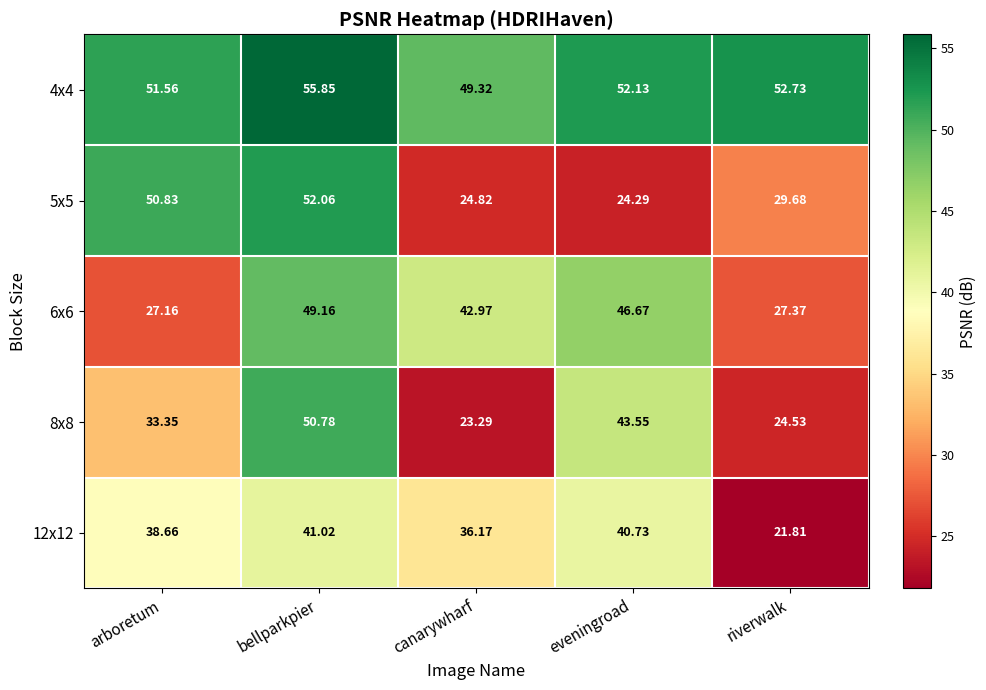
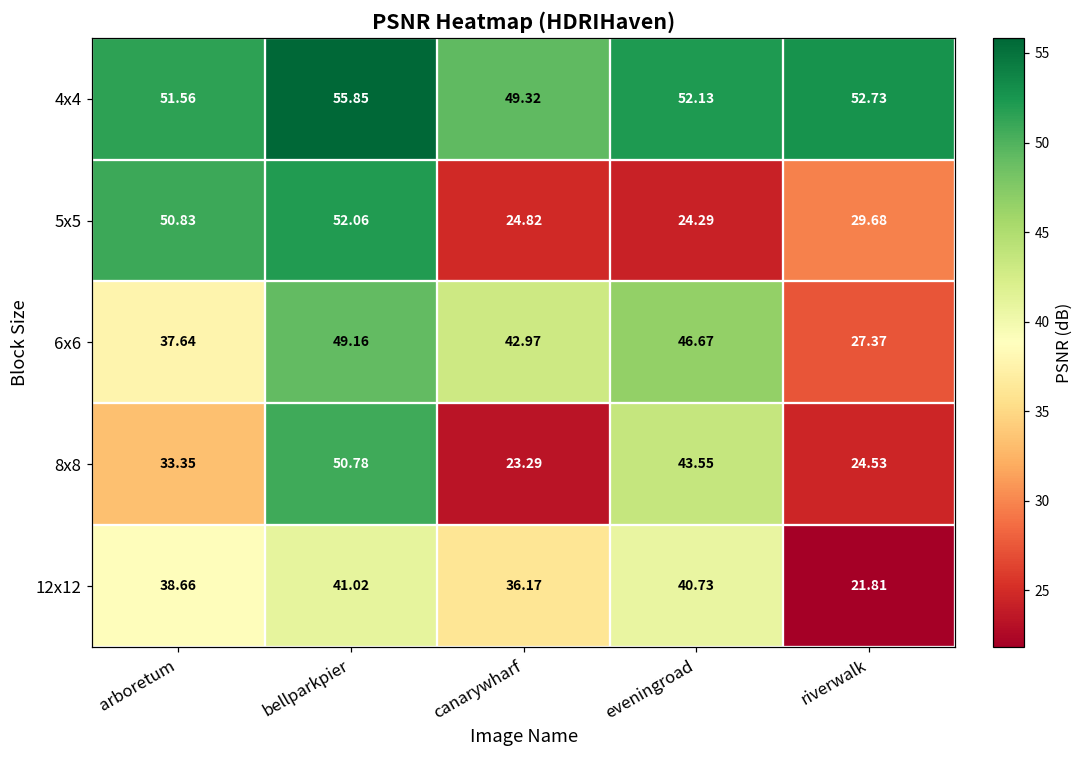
6x6, arboretum: 27.16 -> 37.64
